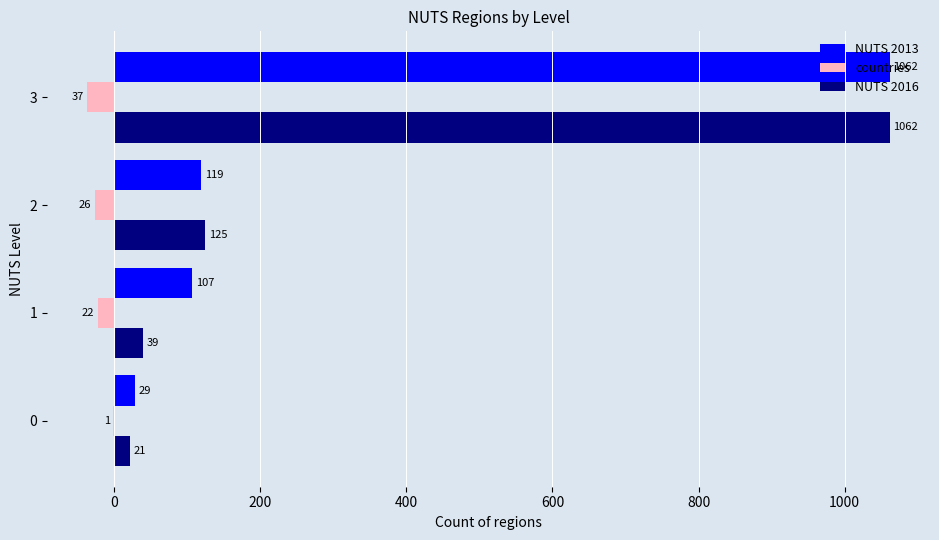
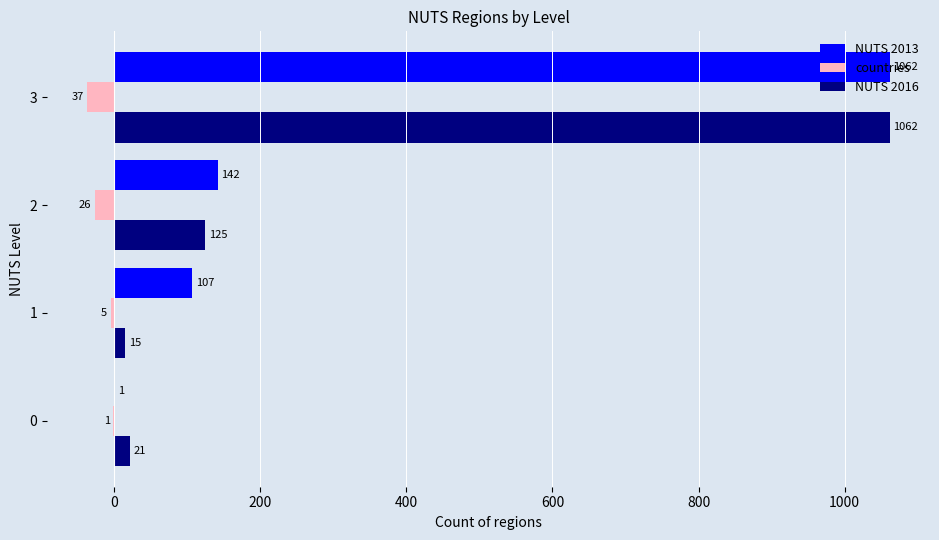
NUTS 2013, 2: 119 -> 142
countries, 1: 22 -> 5
NUTS 2016, 1: 39 -> 15
NUTS 2013, 0: 29 -> 1
